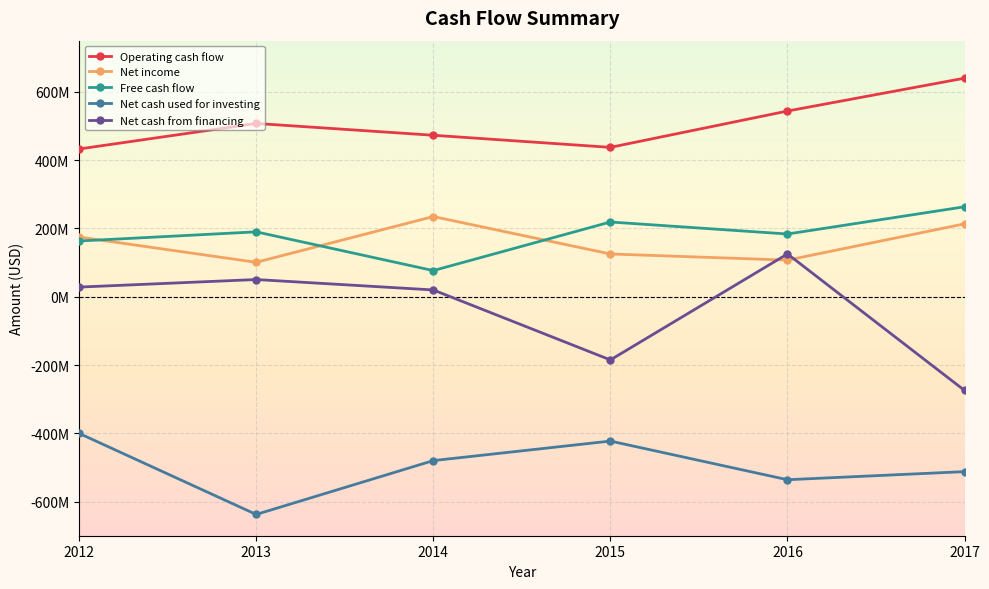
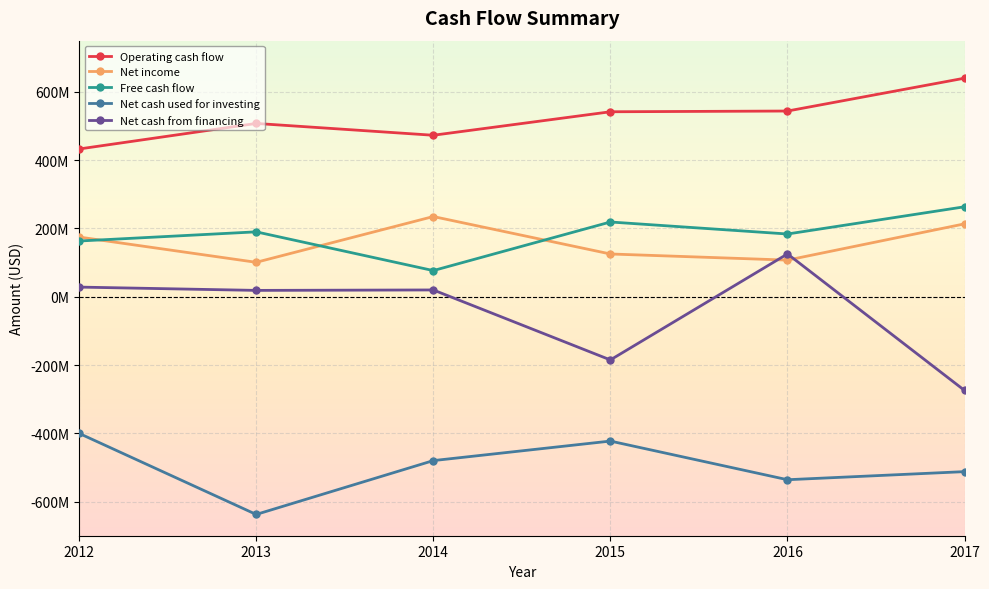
Net cash from financing, 2013: 50000000 -> 20000000
Operating cash flow, 2015: 440000000 -> 540000000
